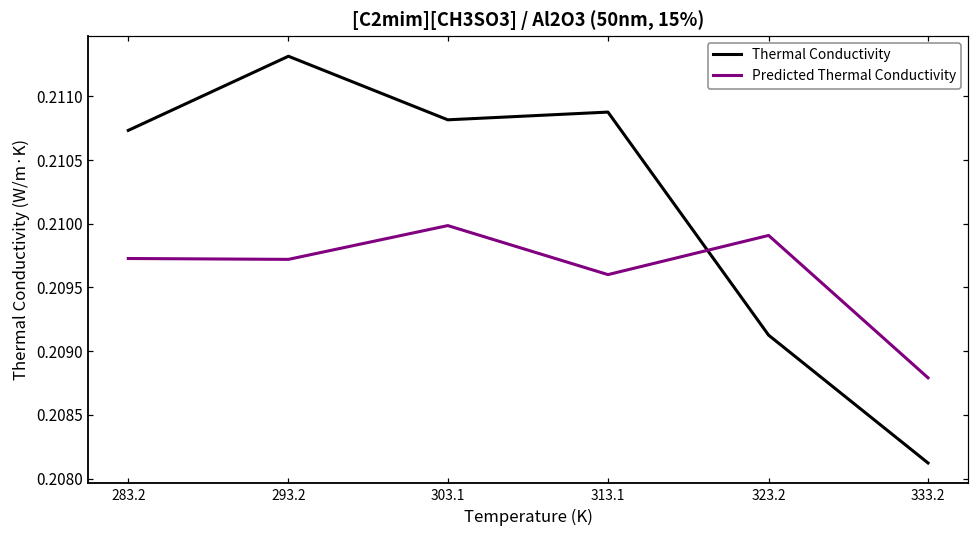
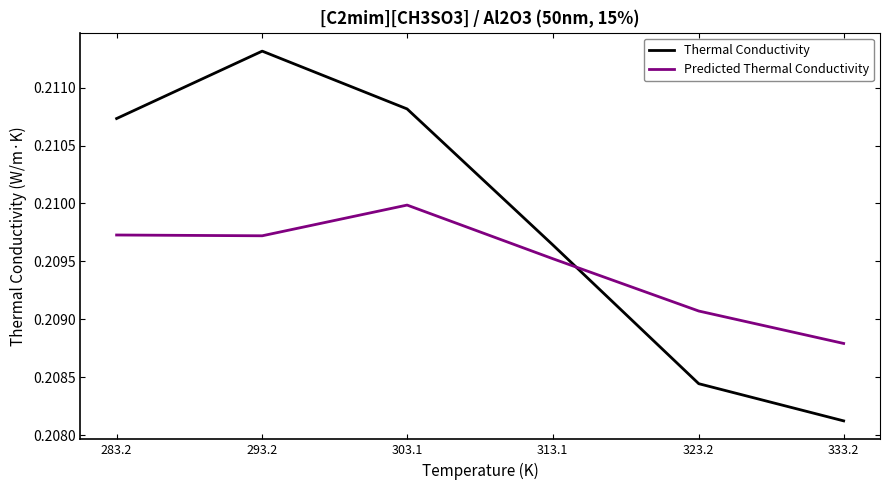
Thermal Conductivity, 313.1: 0.21088 -> 0.20964
Predicted Thermal Conductivity, 313.1: 0.20960 -> 0.20952
Thermal Conductivity, 323.2: 0.20913 -> 0.20844
Predicted Thermal Conductivity, 323.2: 0.20991 -> 0.20907
